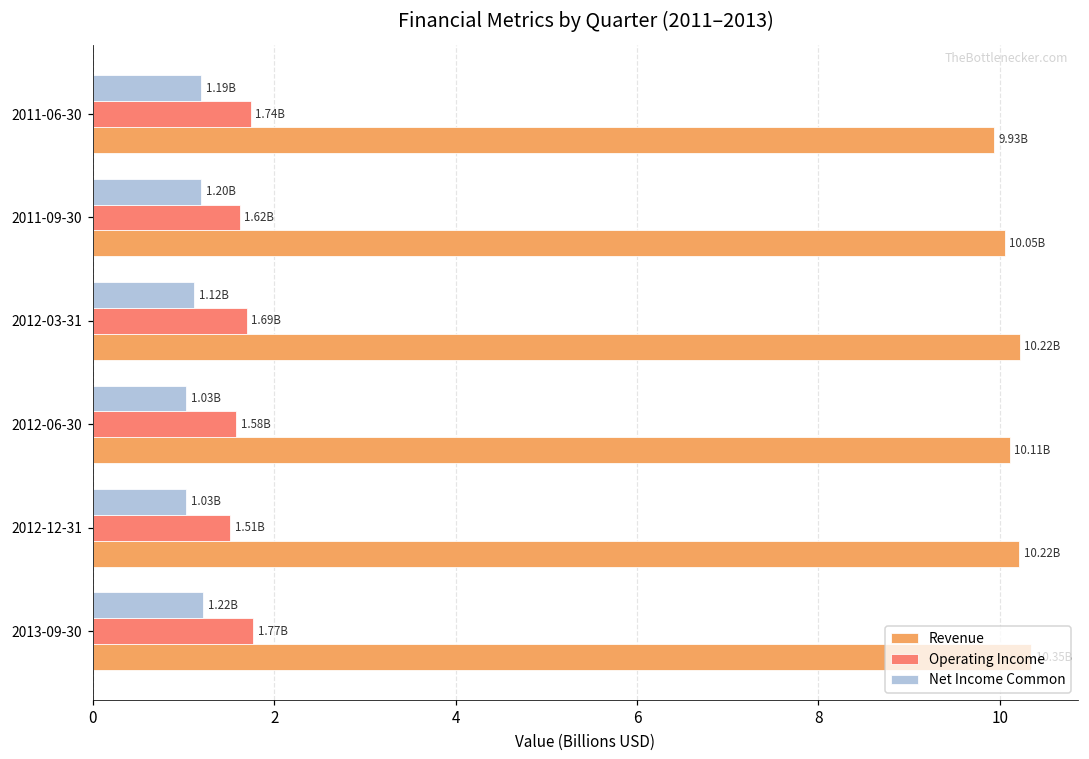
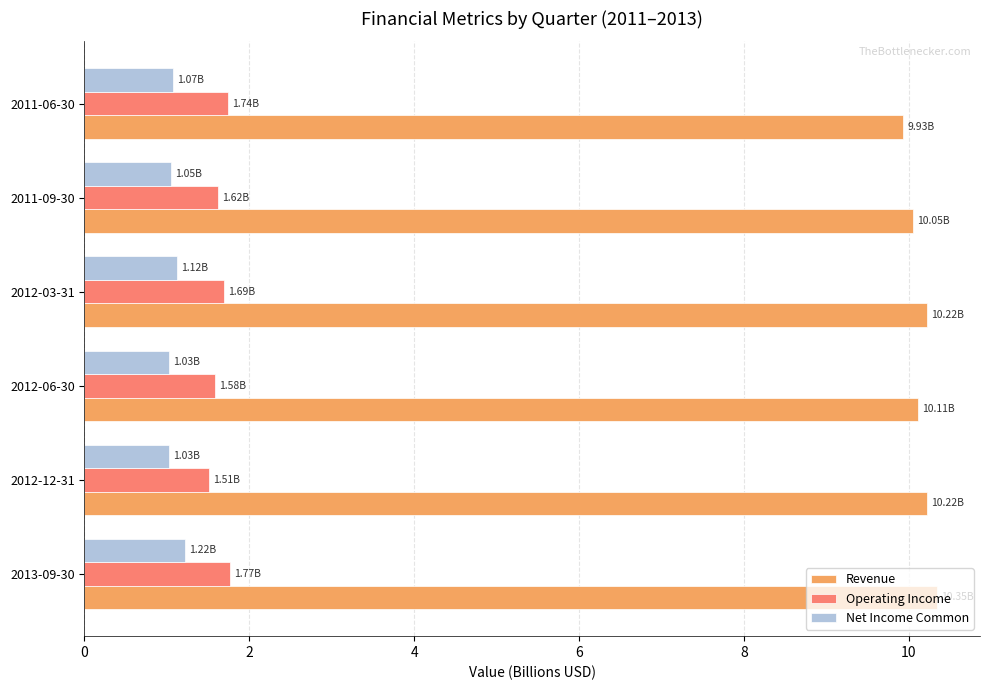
Net Income Common, 2011-06-30: 1.19B -> 1.07B
Net Income Common, 2011-09-30: 1.20B -> 1.05B
